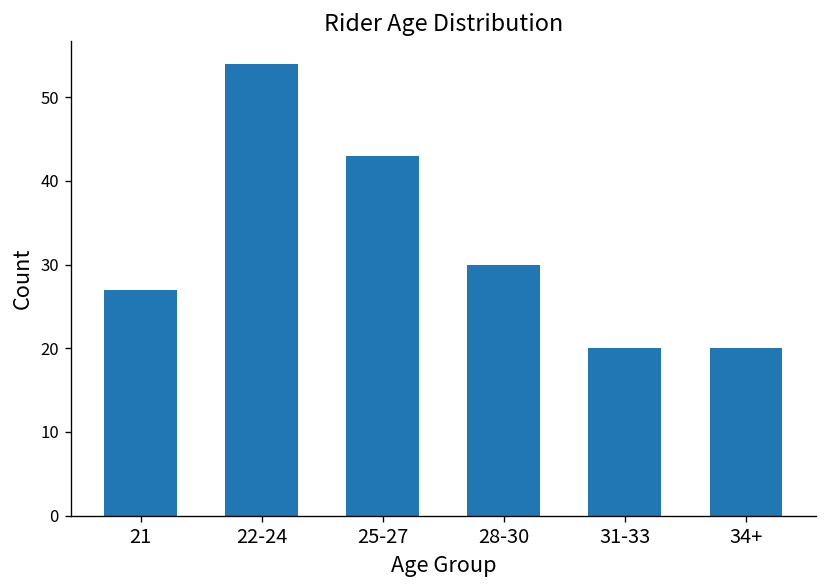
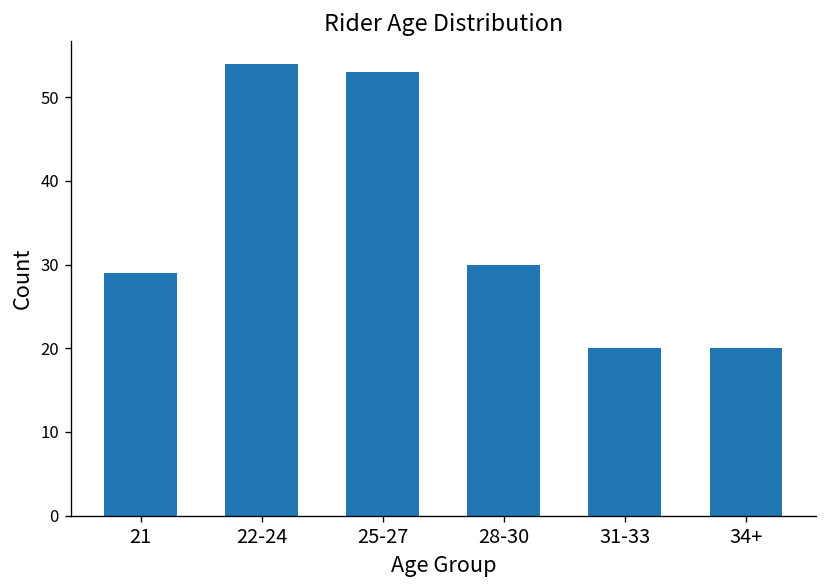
21: 27 -> 29
25-27: 43 -> 53
